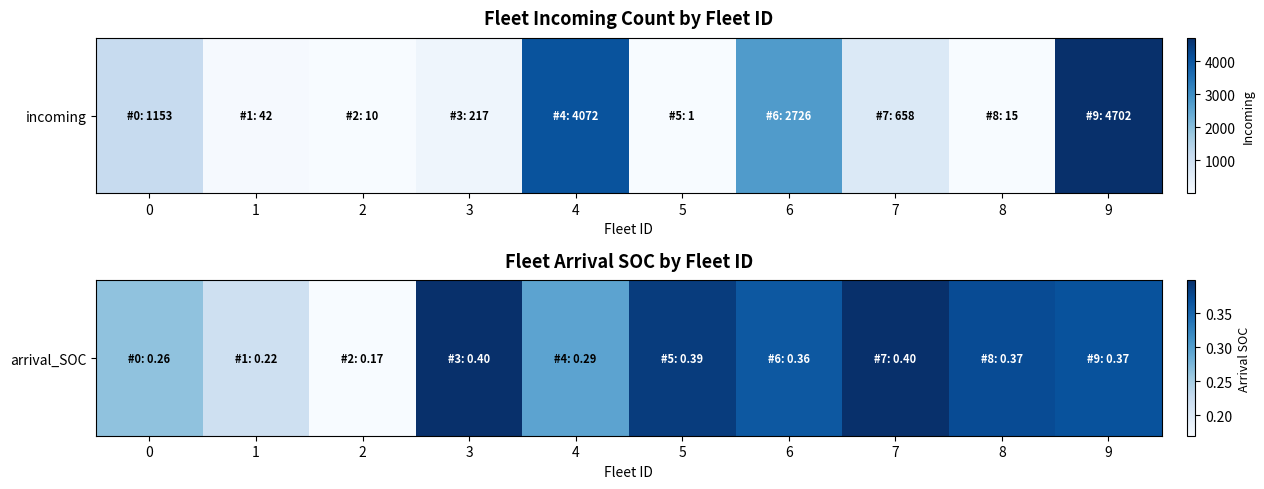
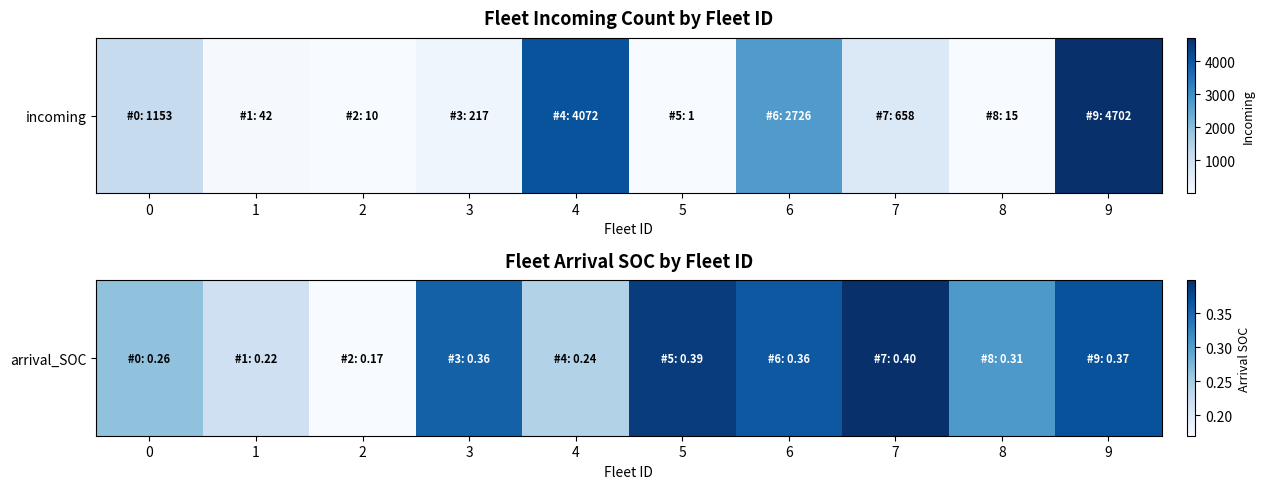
Fleet Arrival SOC by Fleet ID, arrival_SOC, 3: 0.40 -> 0.36
Fleet Arrival SOC by Fleet ID, arrival_SOC, 4: 0.29 -> 0.24
Fleet Arrival SOC by Fleet ID, arrival_SOC, 8: 0.37 -> 0.31
